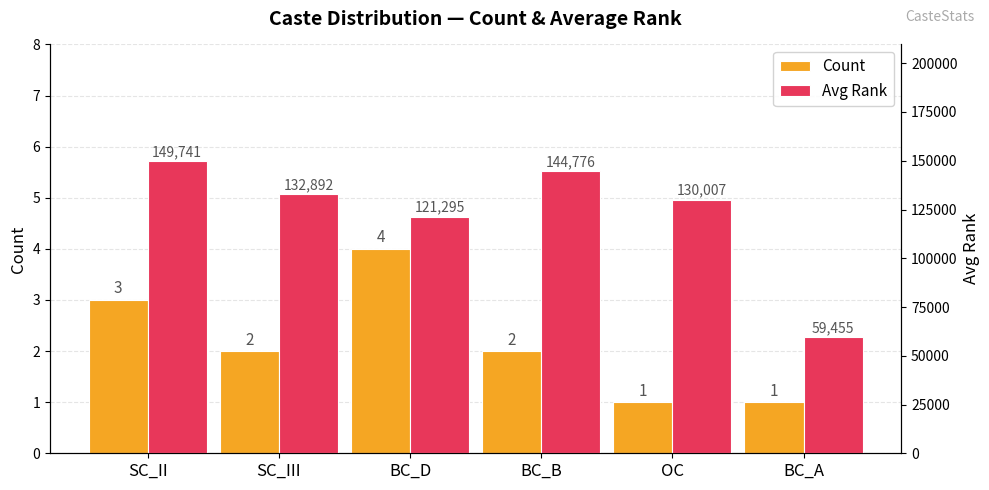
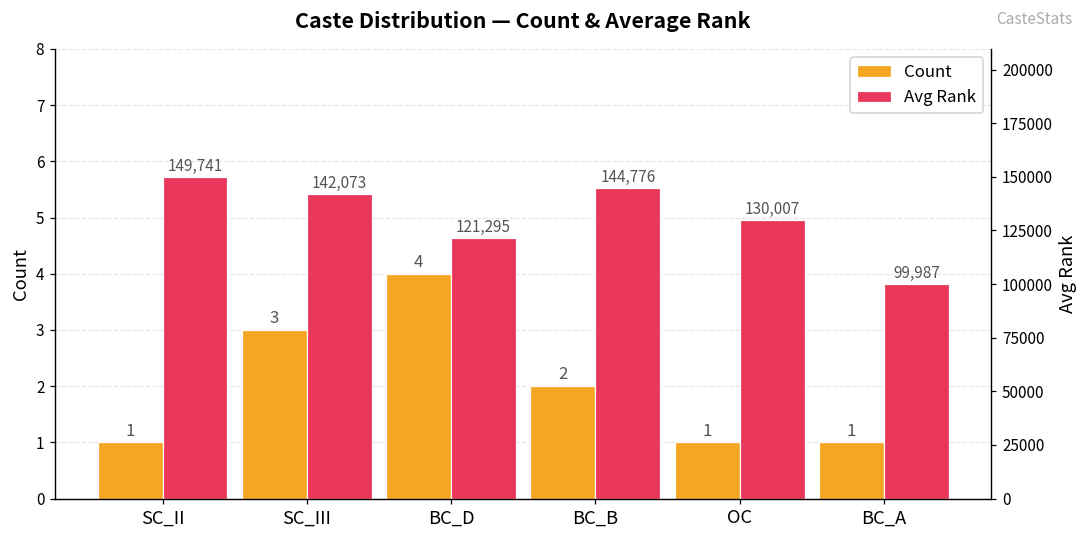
Count, SC_II: 3 -> 1
Count, SC_III: 2 -> 3
Avg Rank, SC_III: 132,892 -> 142,073
Avg Rank, BC_A: 59,455 -> 99,987
